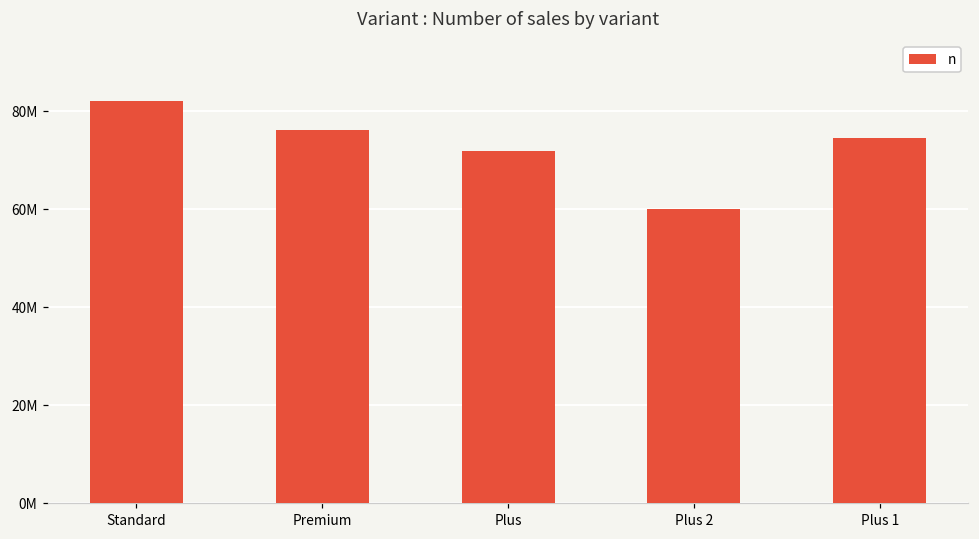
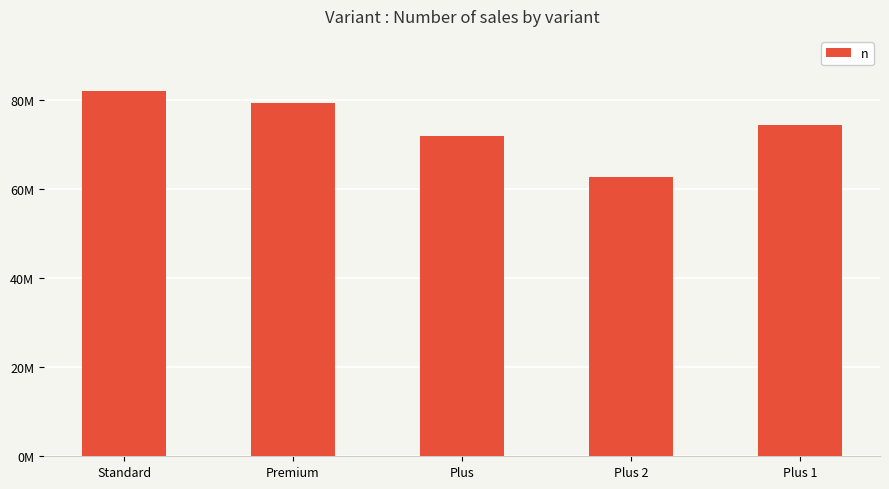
Premium: 76000000 -> 79000000
Plus 2: 60000000 -> 63000000
